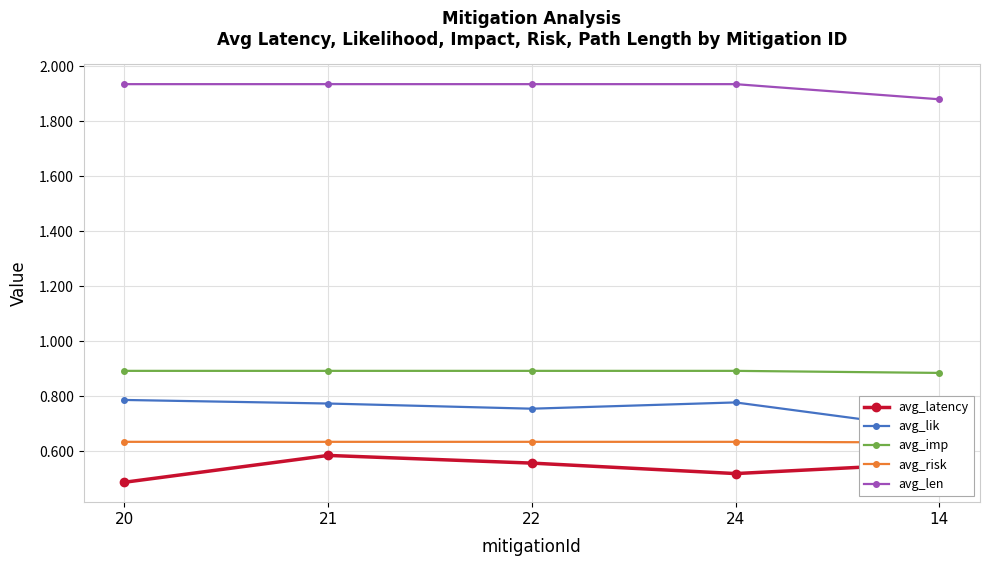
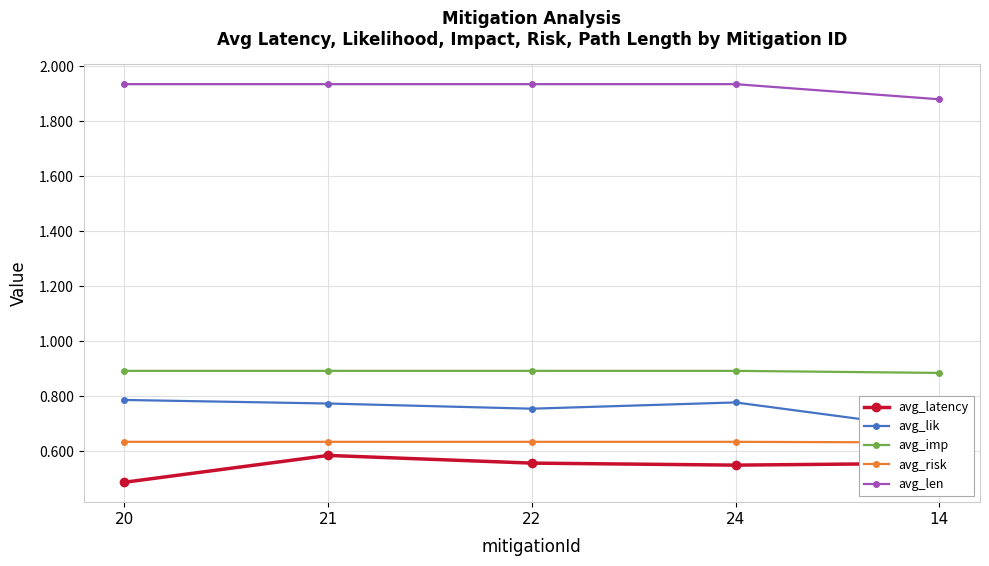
avg_latency, 24: 0.52 -> 0.55
